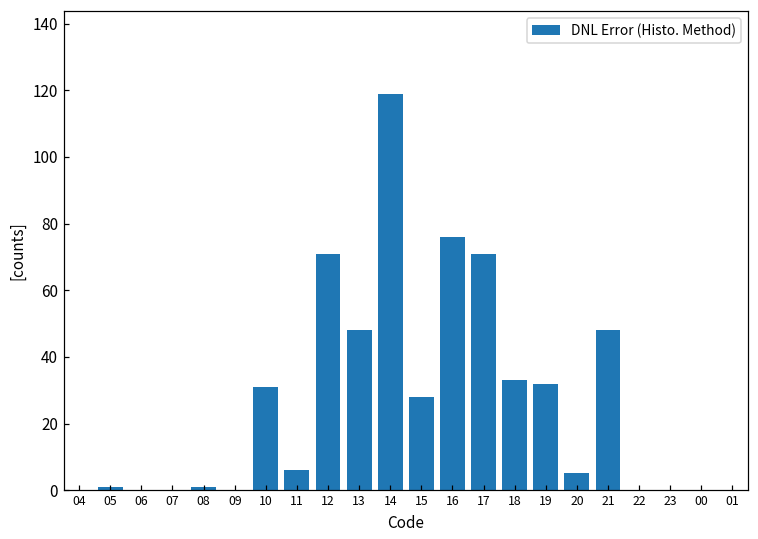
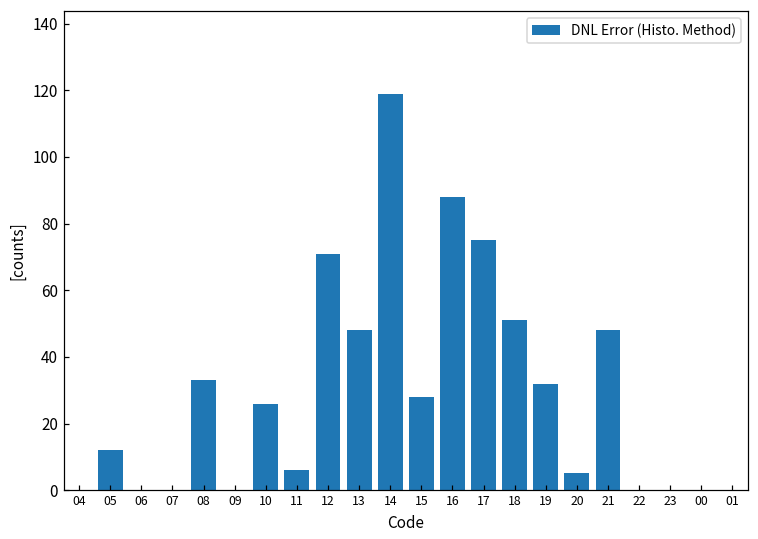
05: 1 -> 12
08: 1 -> 33
10: 31 -> 26
16: 76 -> 88
17: 71 -> 75
18: 33 -> 51
